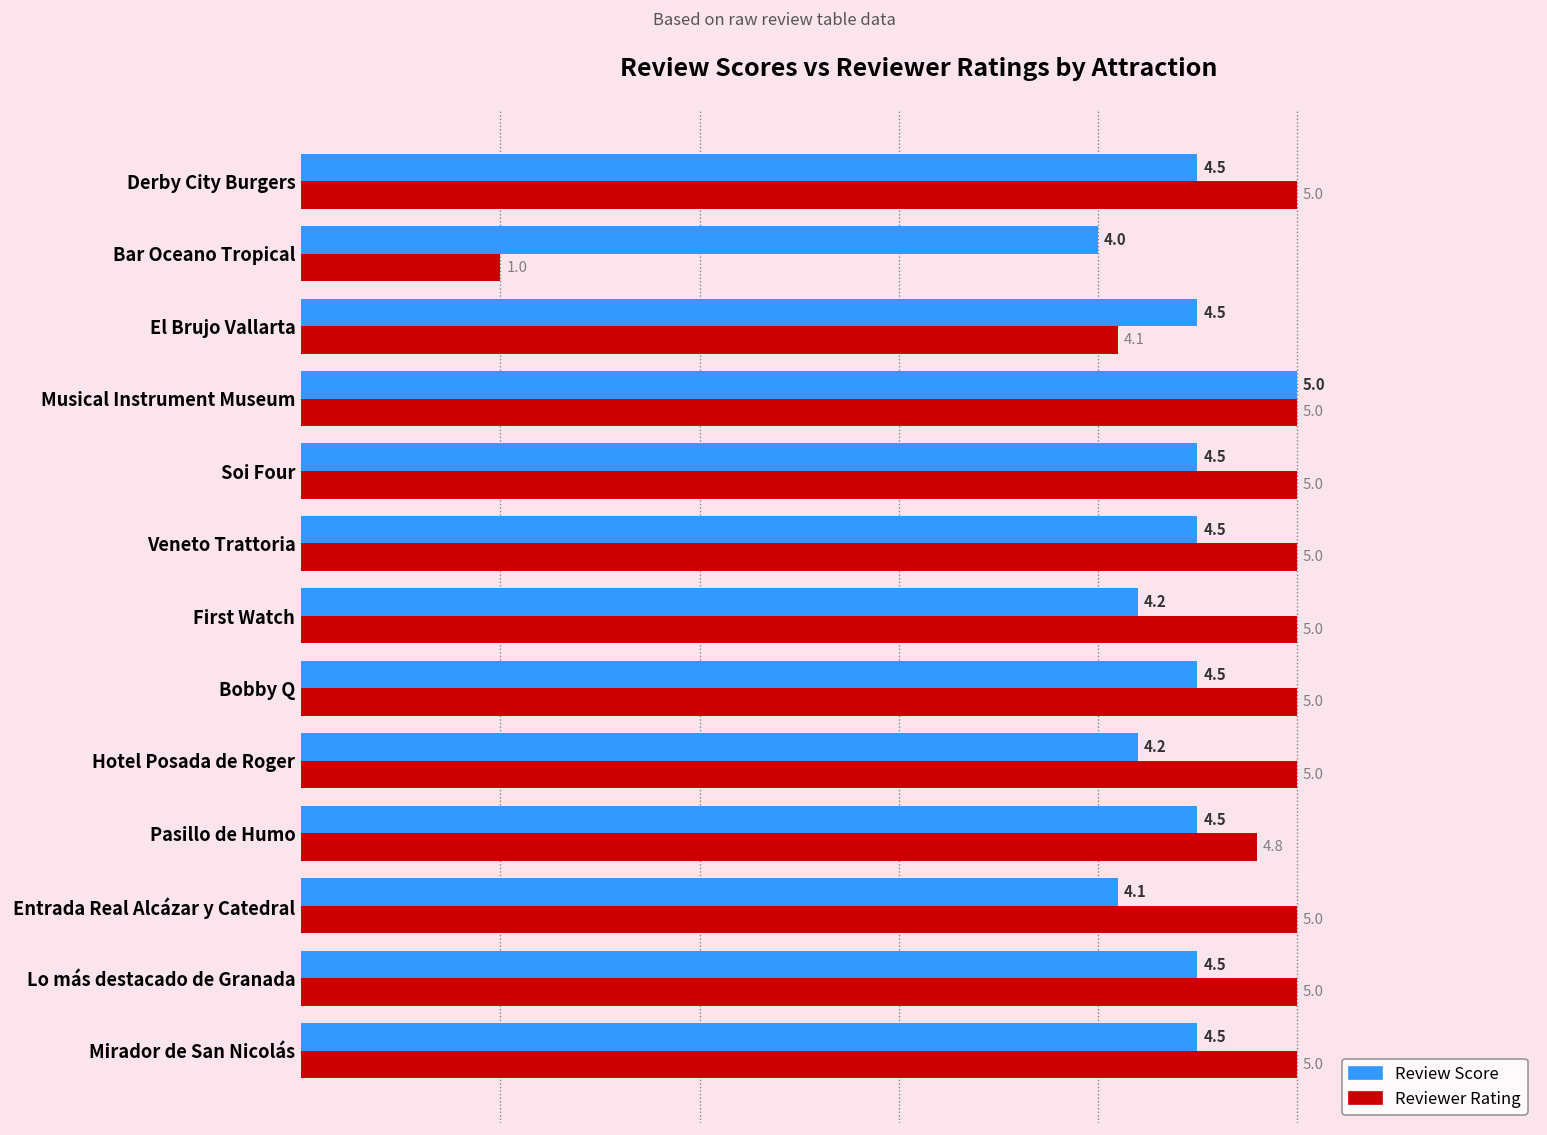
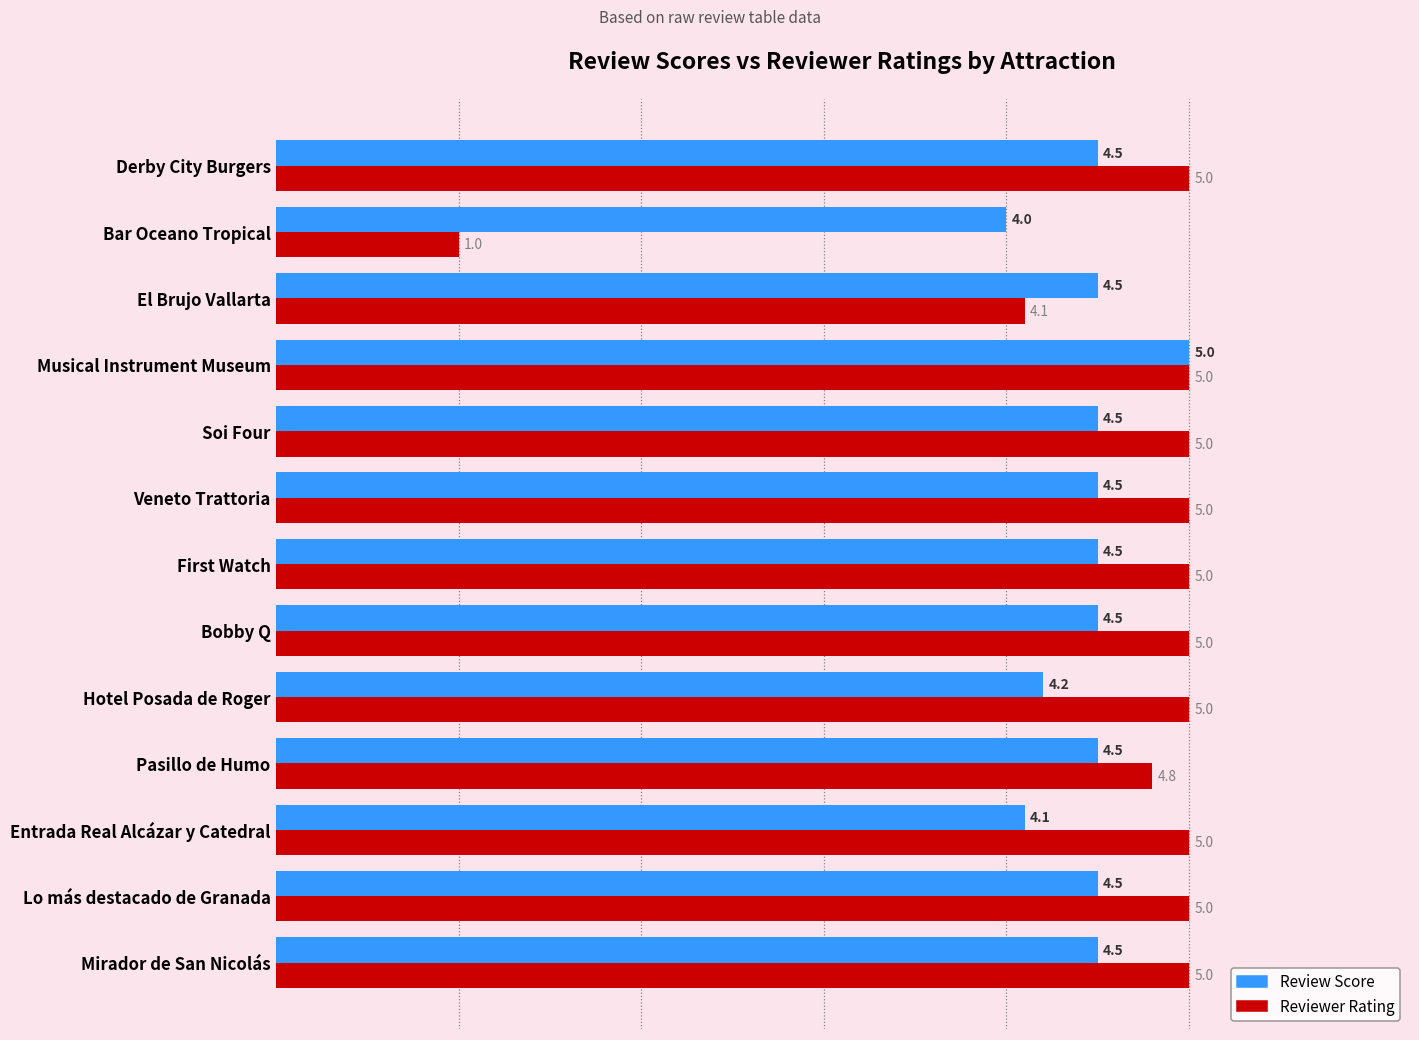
Review Score, First Watch: 4.2 -> 4.5
